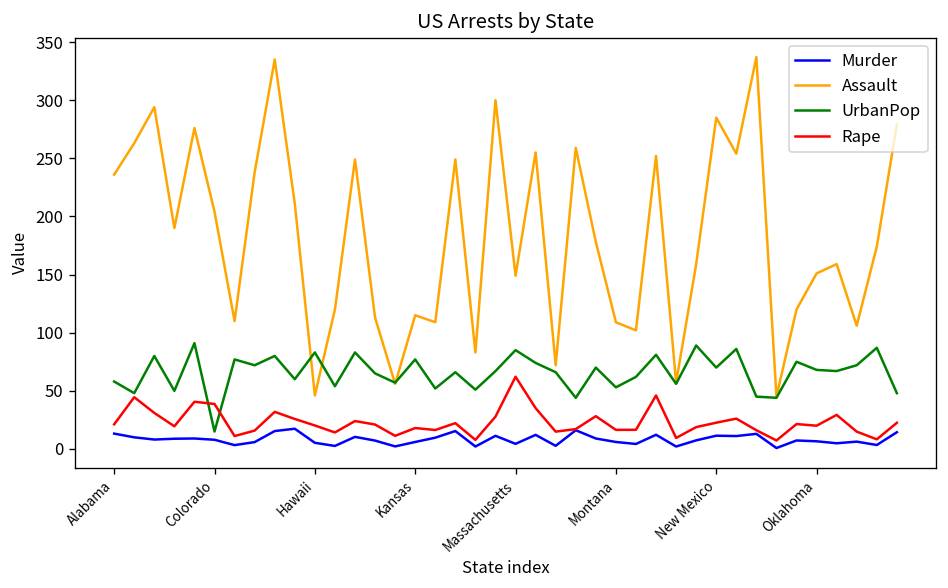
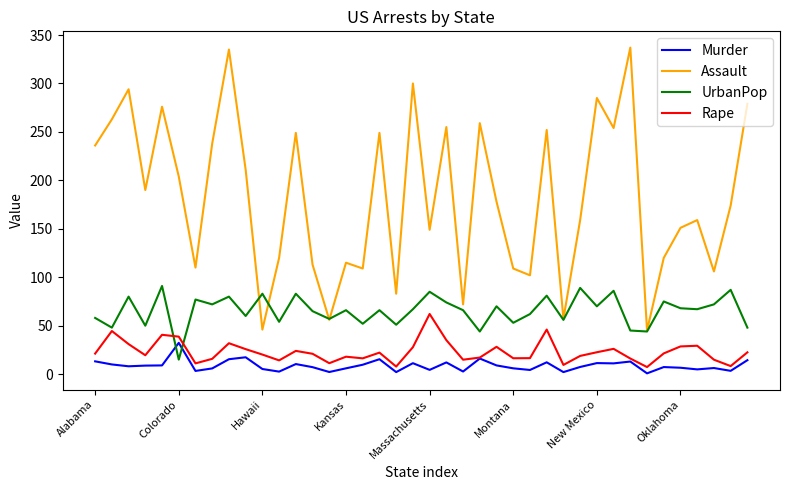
Murder, Colorado: 10 -> 30
UrbanPop, Kansas: 80 -> 70
Rape, Oklahoma: 20 -> 30
